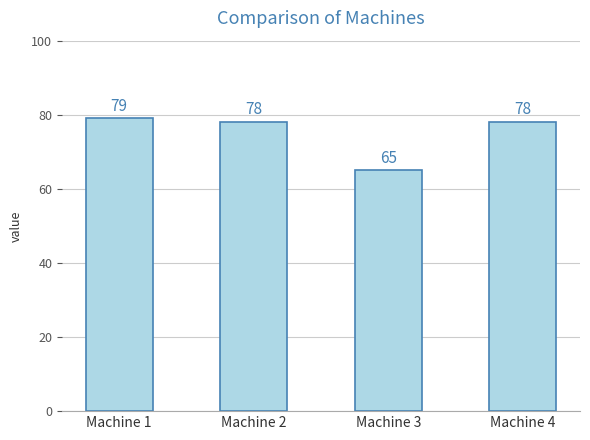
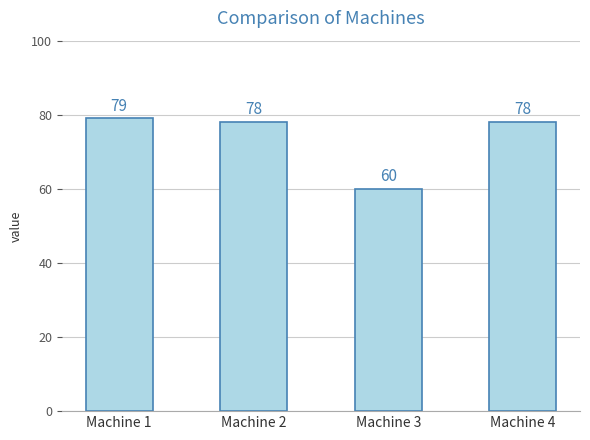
Machine 3: 65 -> 60
